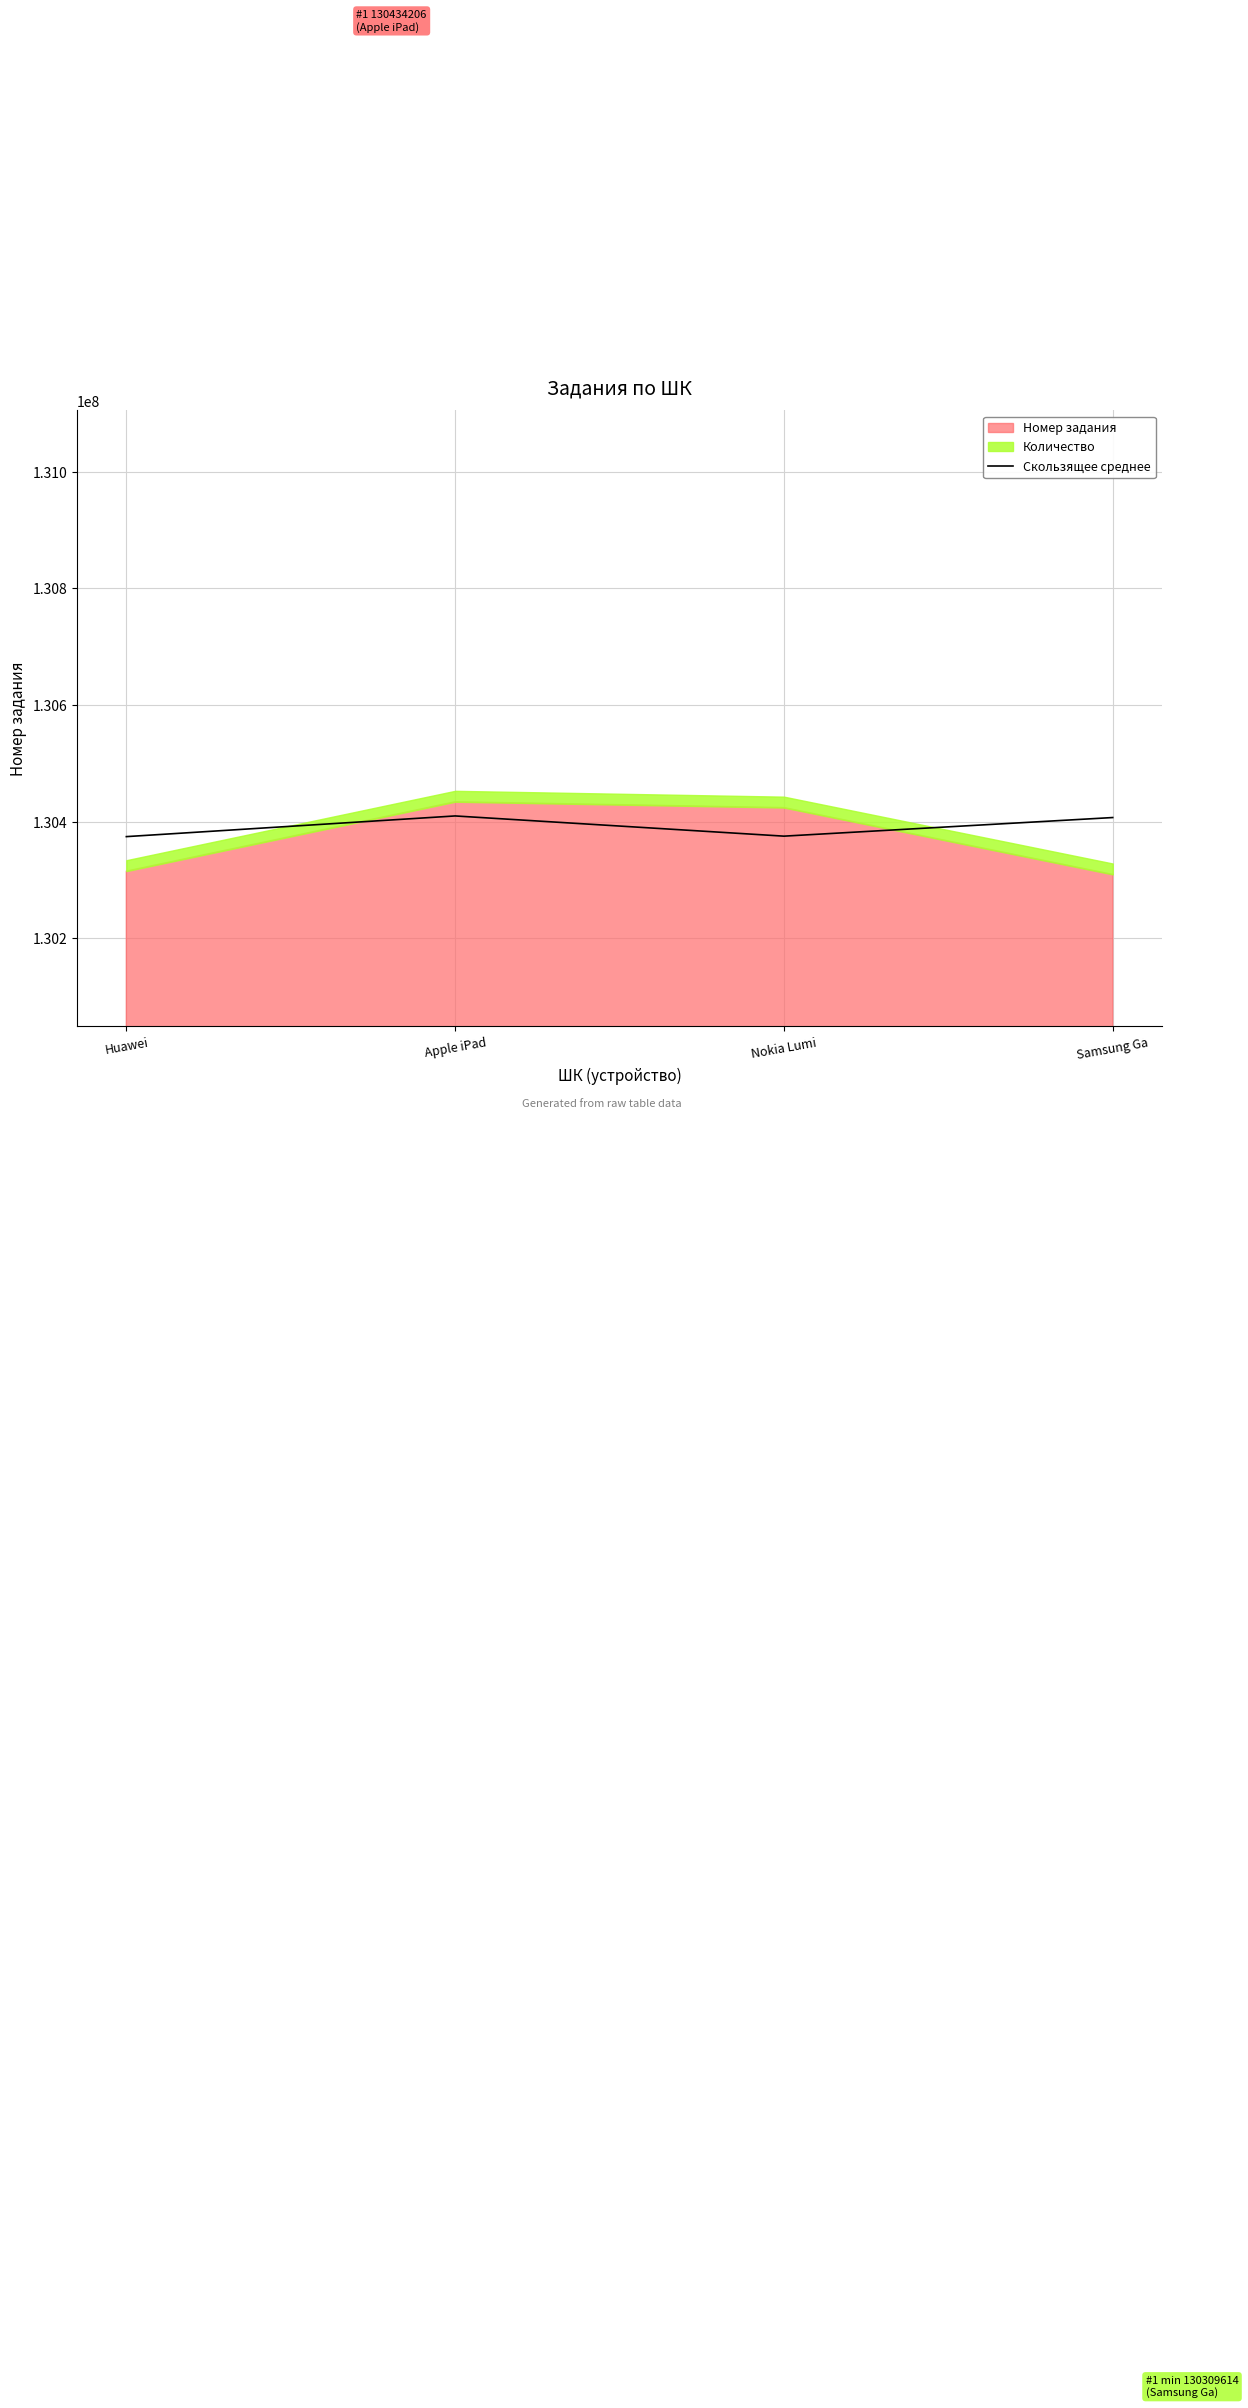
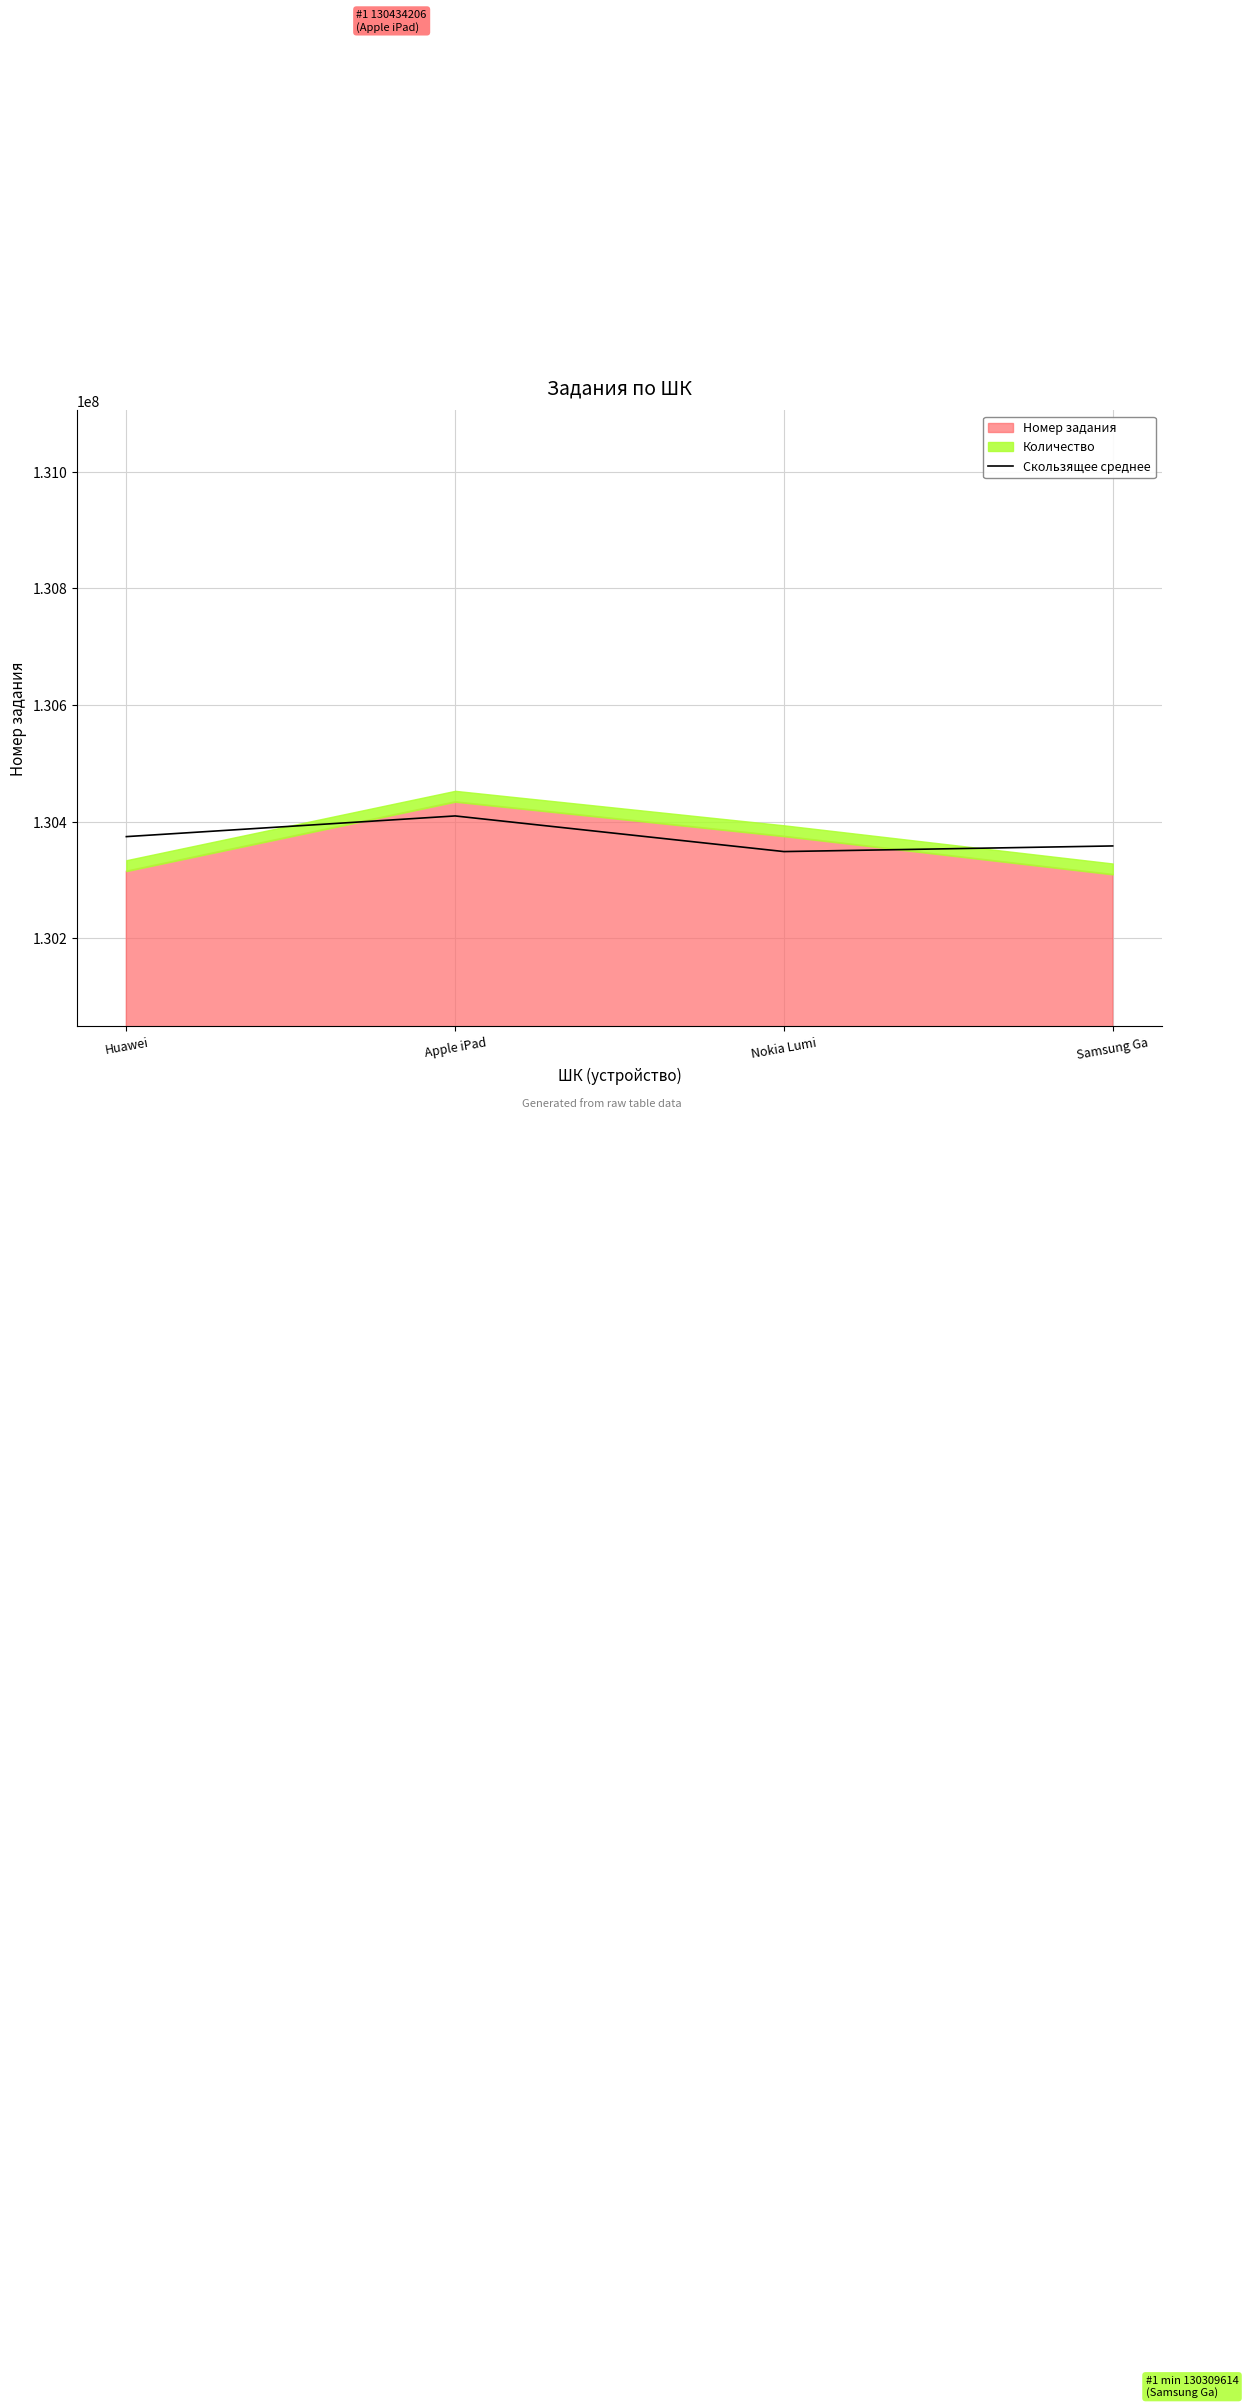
Скользящее среднее, Nokia Lumi: 130380000 -> 130350000
Номер задания, Nokia Lumi: 130420000 -> 130380000
Скользящее среднее, Samsung Ga: 130410000 -> 130360000
